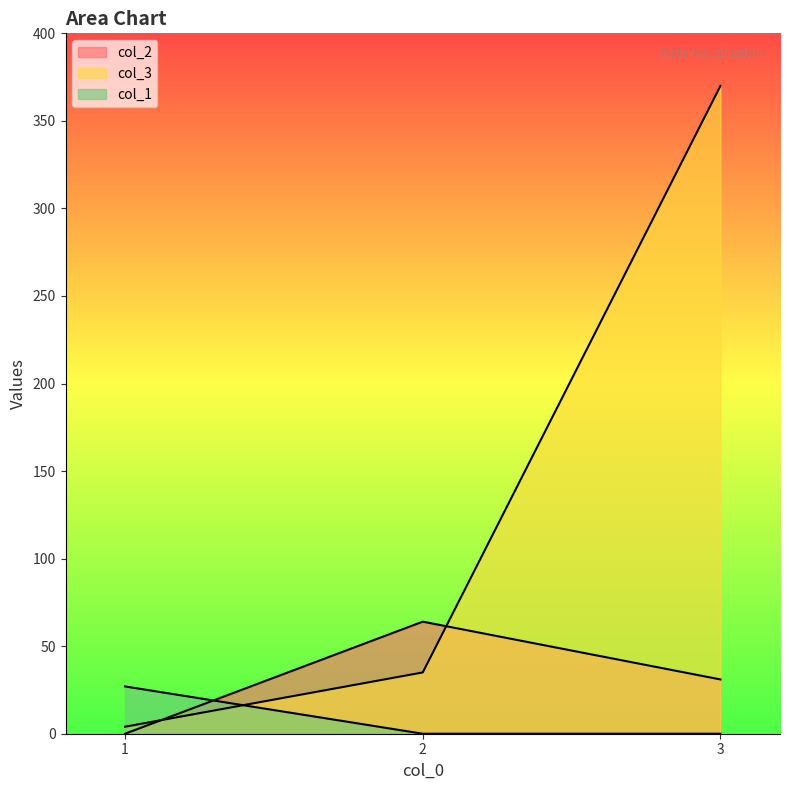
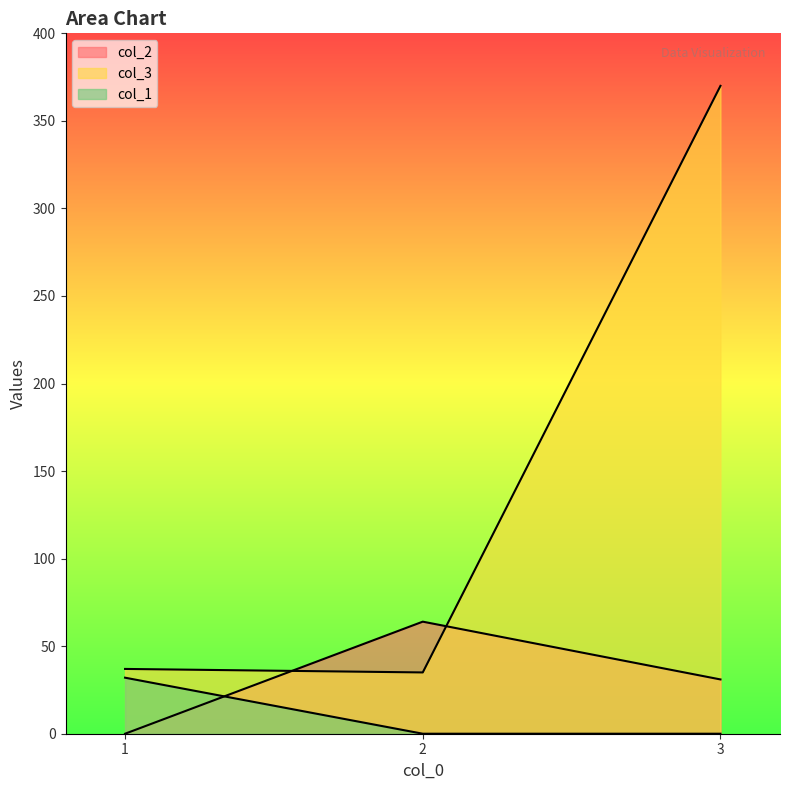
col_3, 1: 4 -> 37
col_1, 1: 27 -> 32
